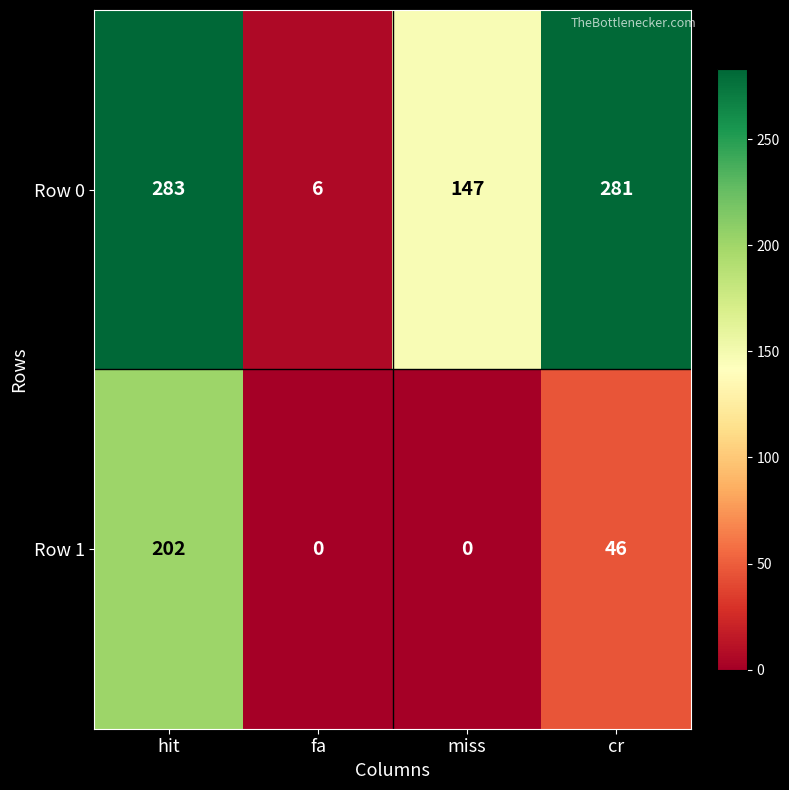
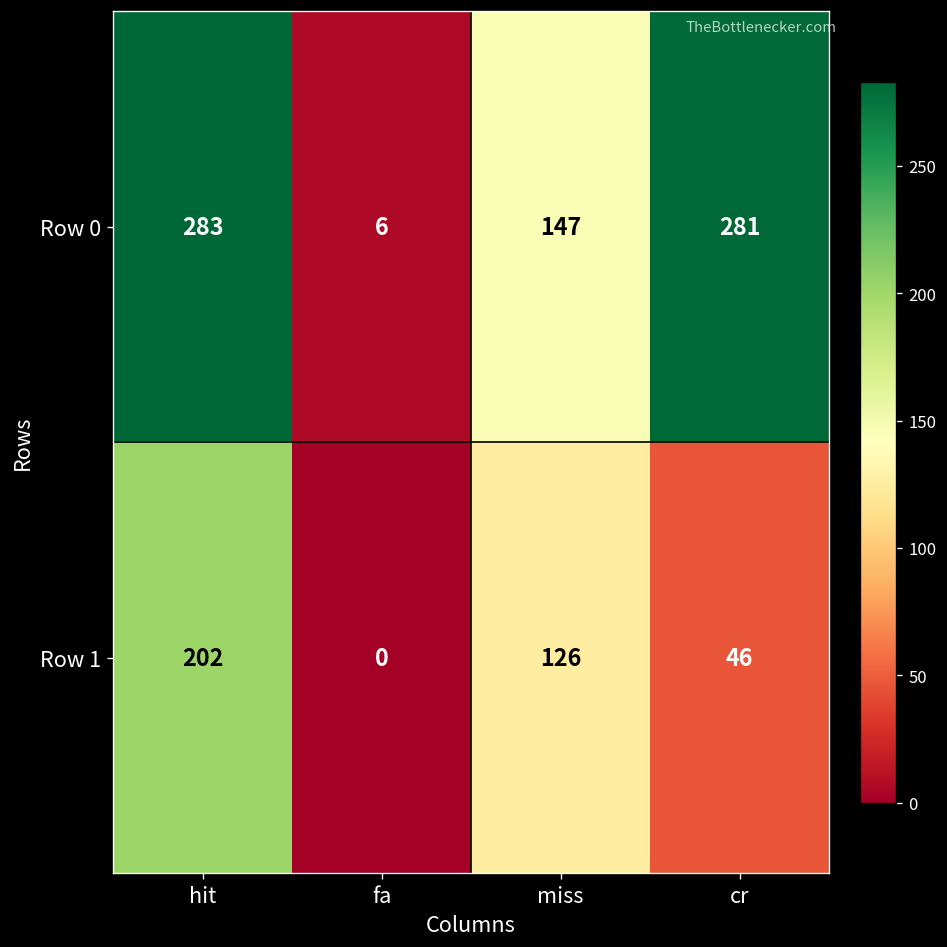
Row 1, miss: 0 -> 126
